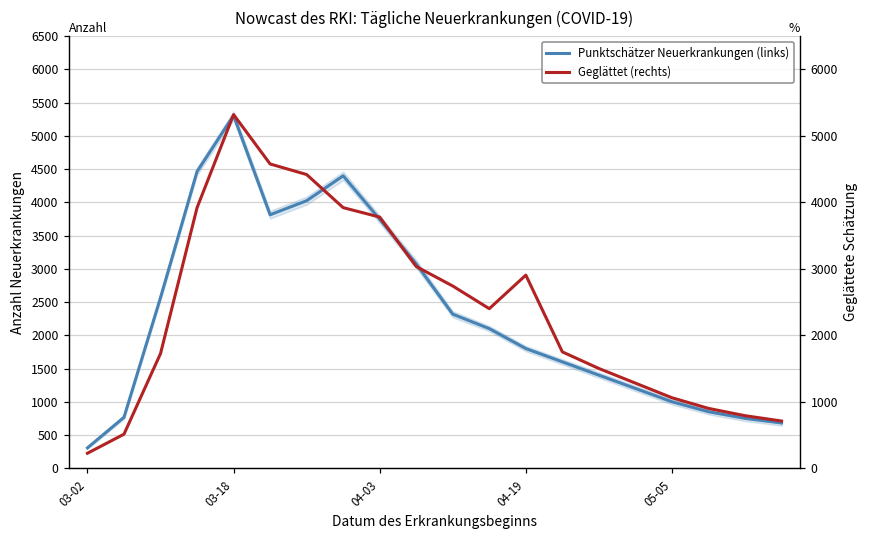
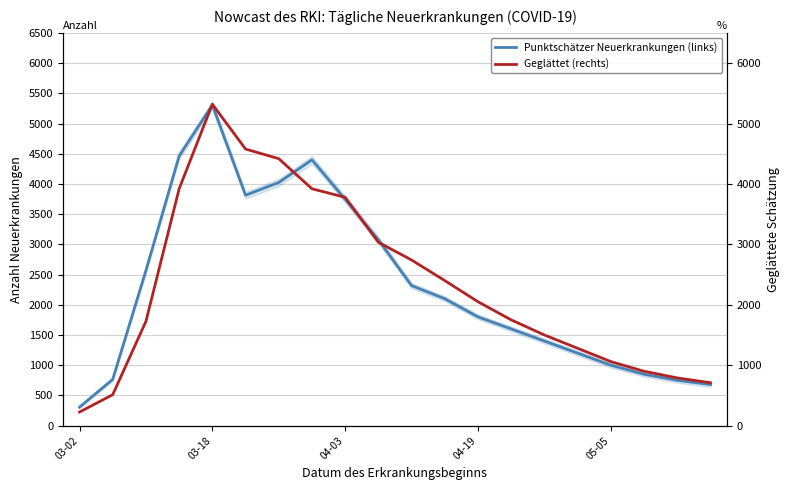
Geglättet (rechts), 04-19: 2900 -> 2100
